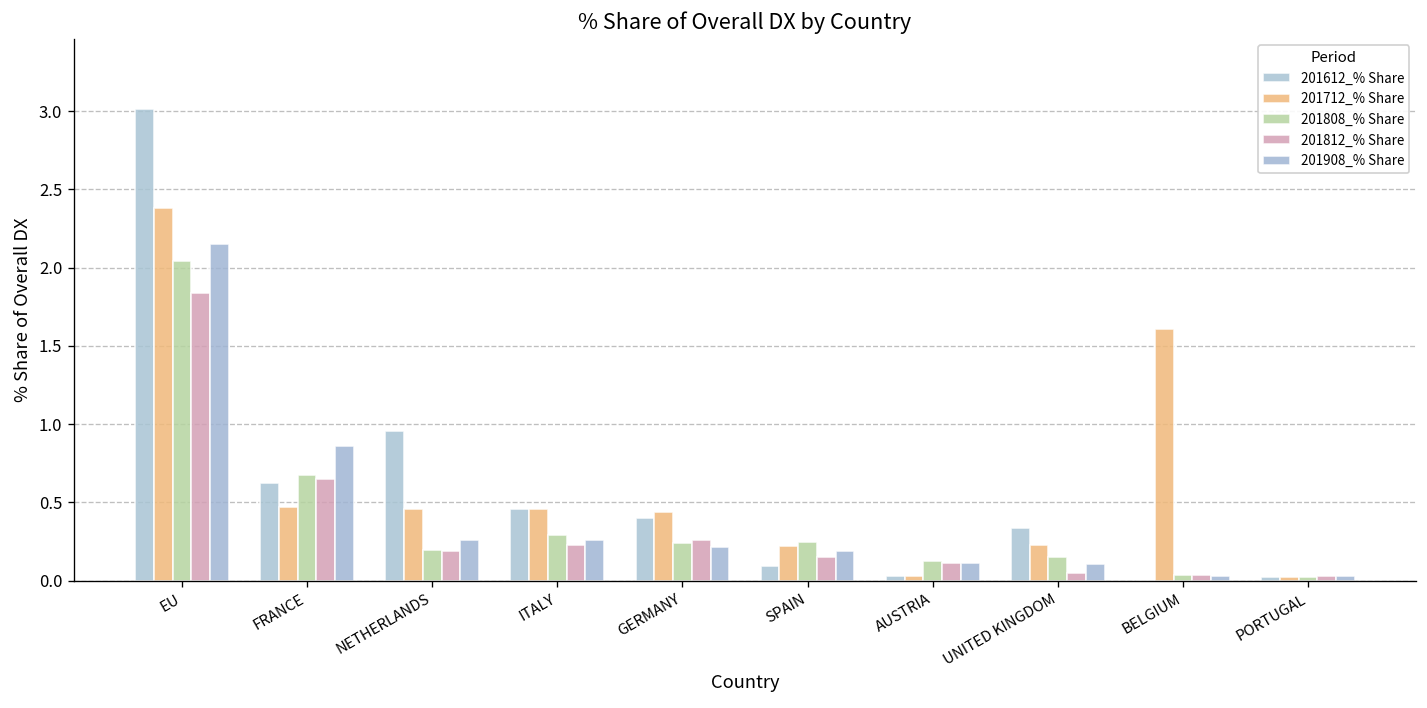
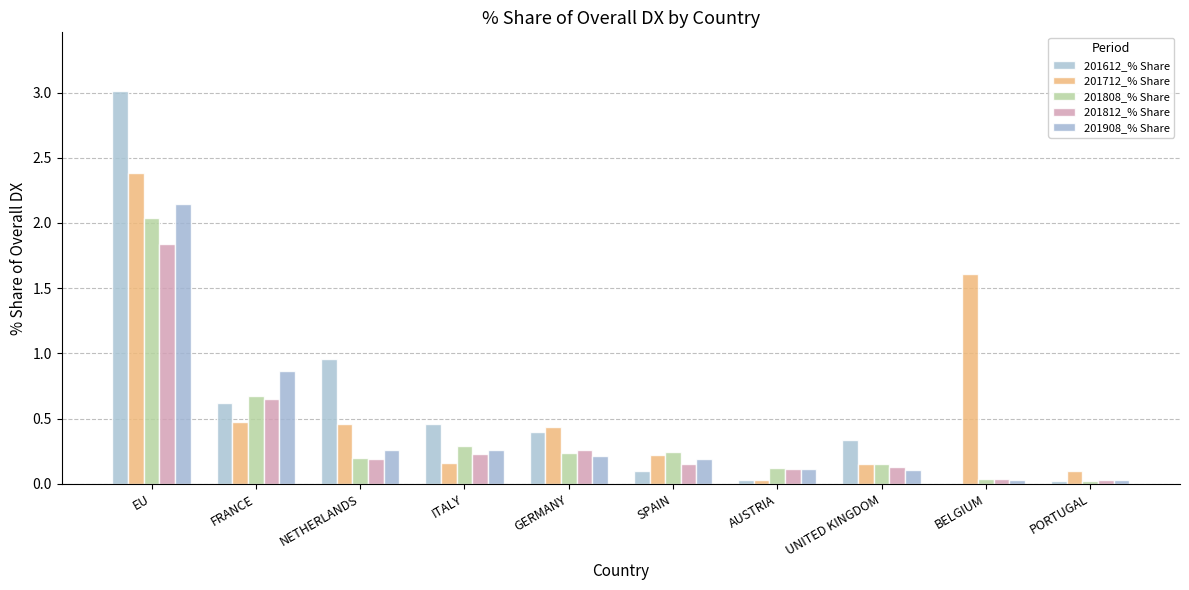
201712_% Share, ITALY: 0.46 -> 0.16
201712_% Share, UNITED KINGDOM: 0.23 -> 0.15
201812_% Share, UNITED KINGDOM: 0.05 -> 0.13
201712_% Share, PORTUGAL: 0.02 -> 0.10
